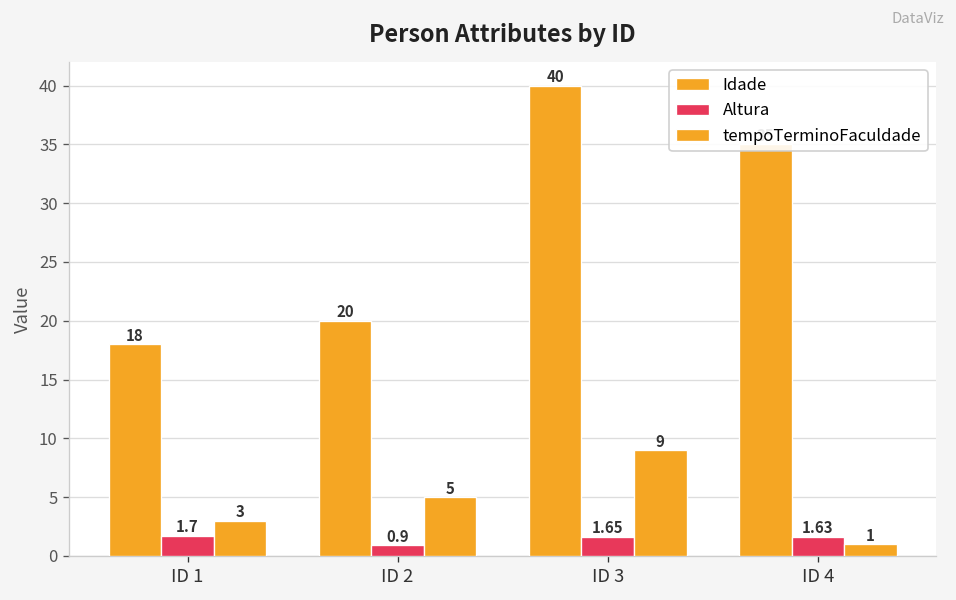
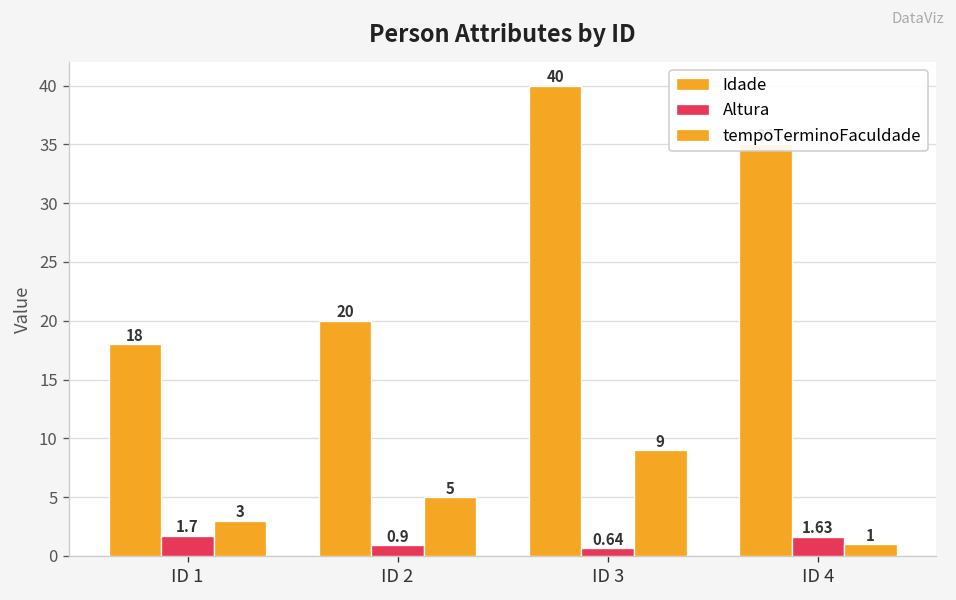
Altura, ID 3: 1.65 -> 0.64
